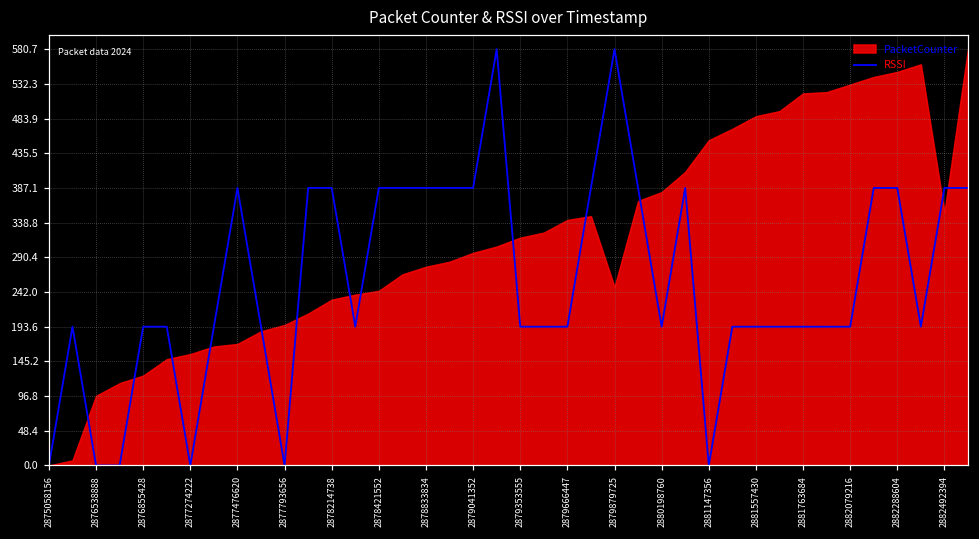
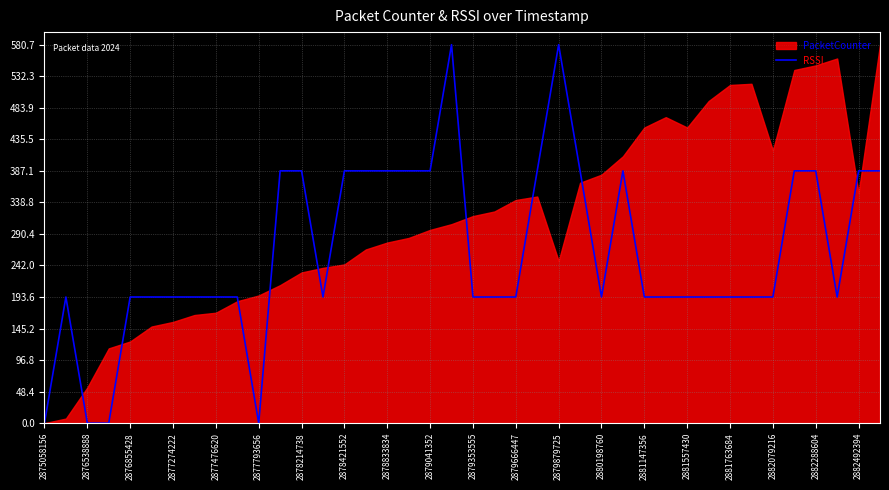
PacketCounter, 2876538888: 100 -> 50
RSSI, 2877274222: 0 -> 190
RSSI, 2877476620: 390 -> 190
RSSI, 2881147356: 0 -> 190
PacketCounter, 2881557430: 490 -> 450
PacketCounter, 2882079216: 530 -> 420
